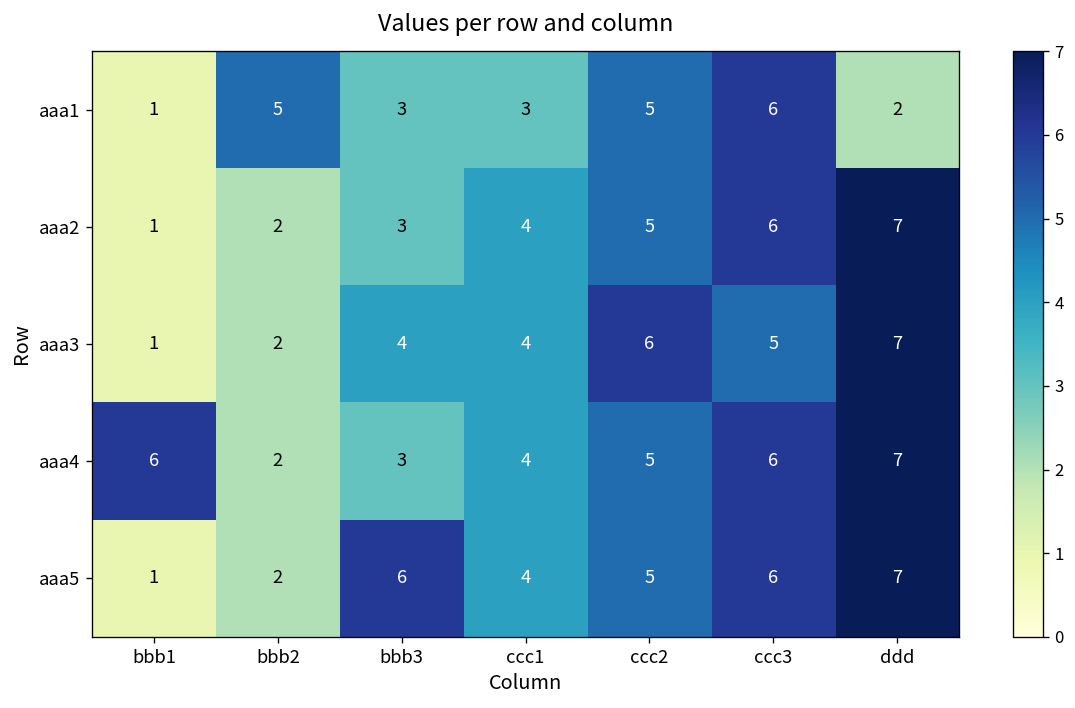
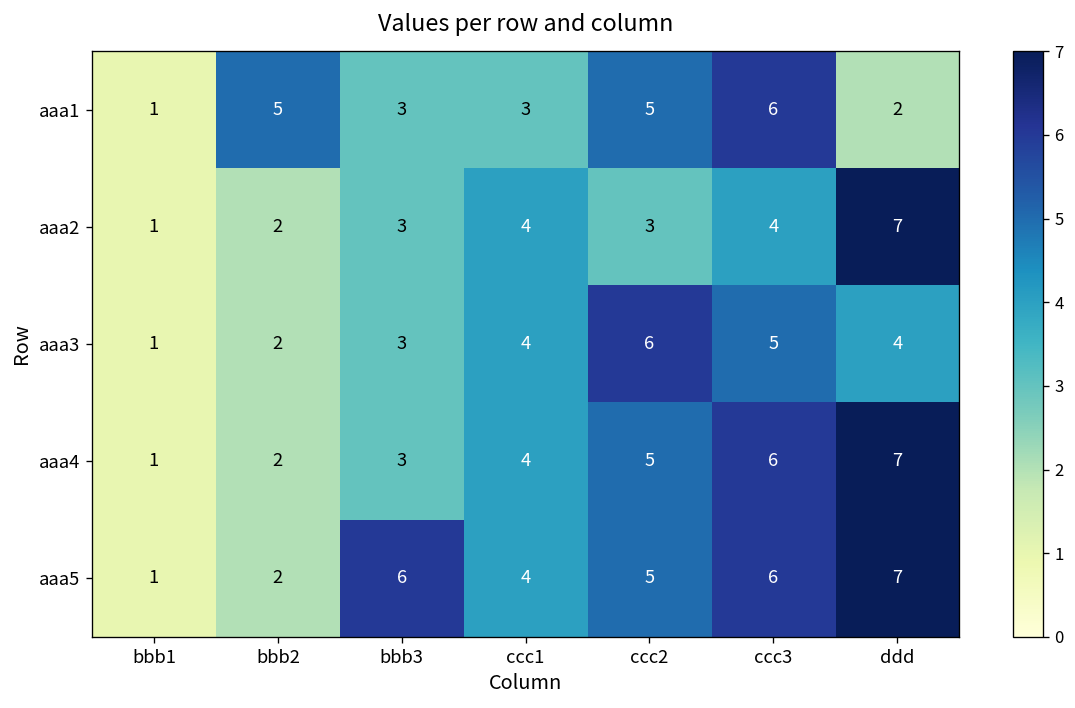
aaa2, ccc2: 5 -> 3
aaa2, ccc3: 6 -> 4
aaa3, bbb3: 4 -> 3
aaa3, ddd: 7 -> 4
aaa4, bbb1: 6 -> 1
